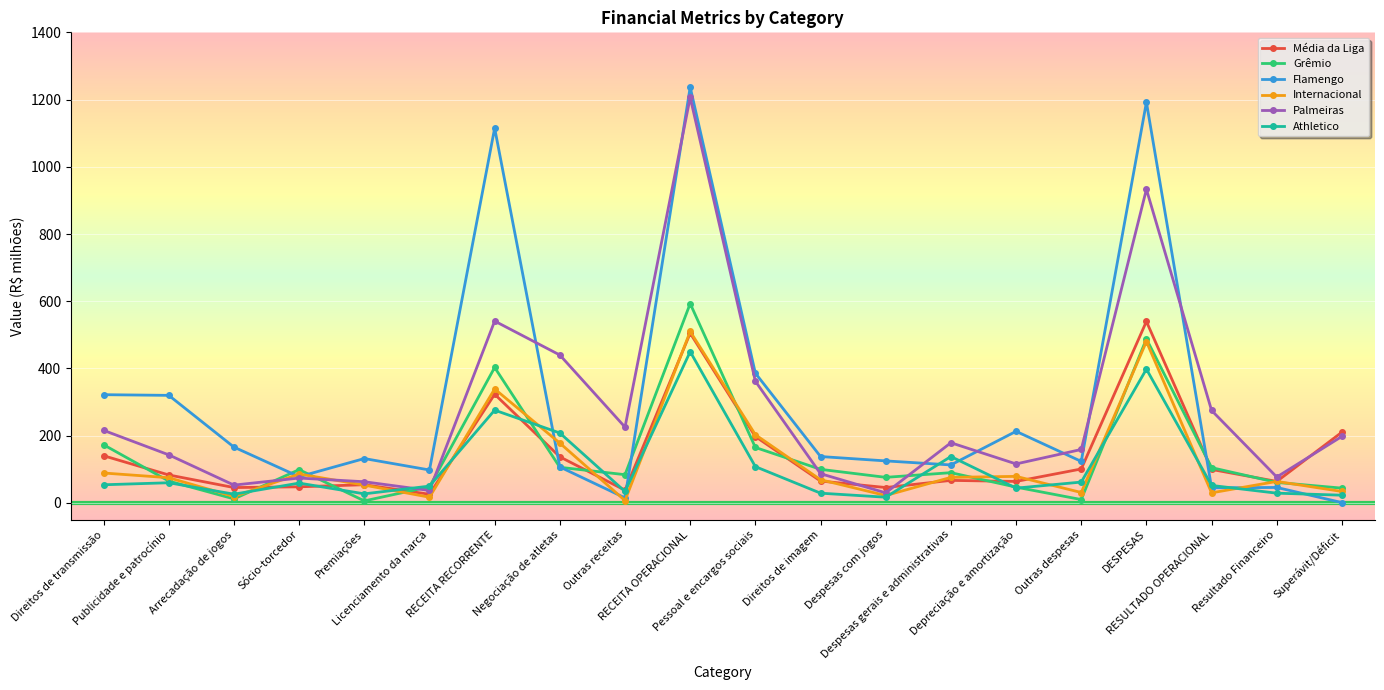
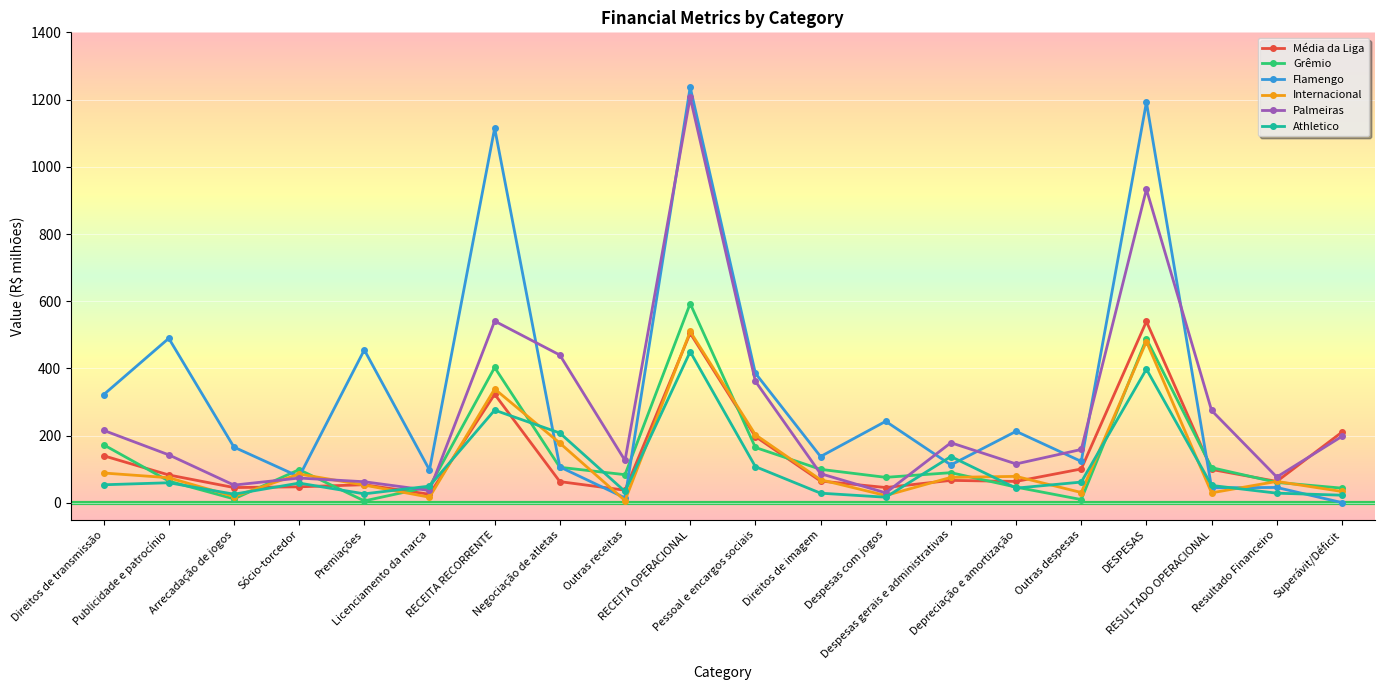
Flamengo, Publicidade e patrocínio: 320 -> 490
Flamengo, Premiações: 130 -> 460
Média da Liga, Negociação de atletas: 140 -> 60
Palmeiras, Outras receitas: 230 -> 130
Flamengo, Despesas com jogos: 130 -> 240
